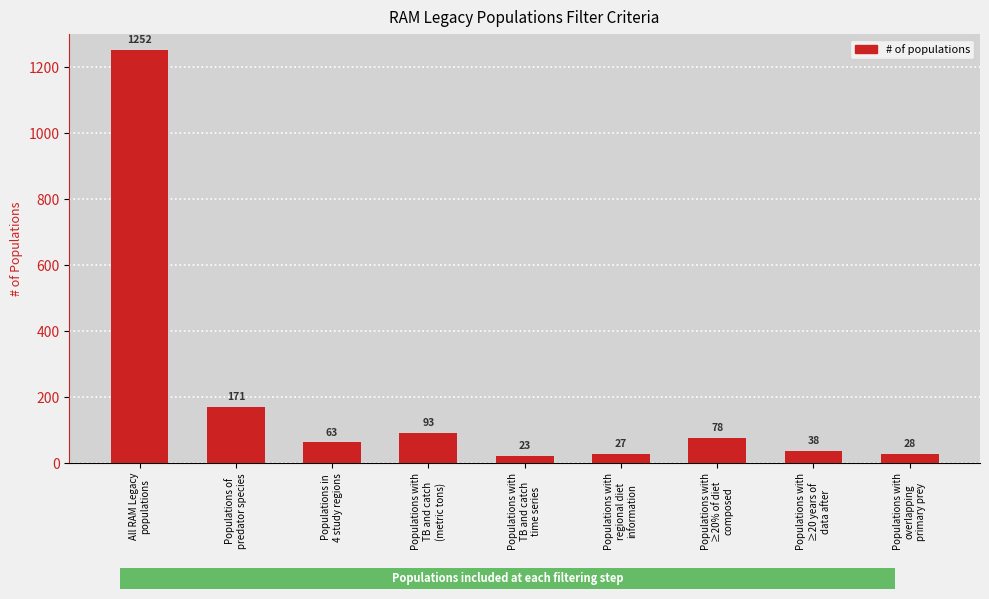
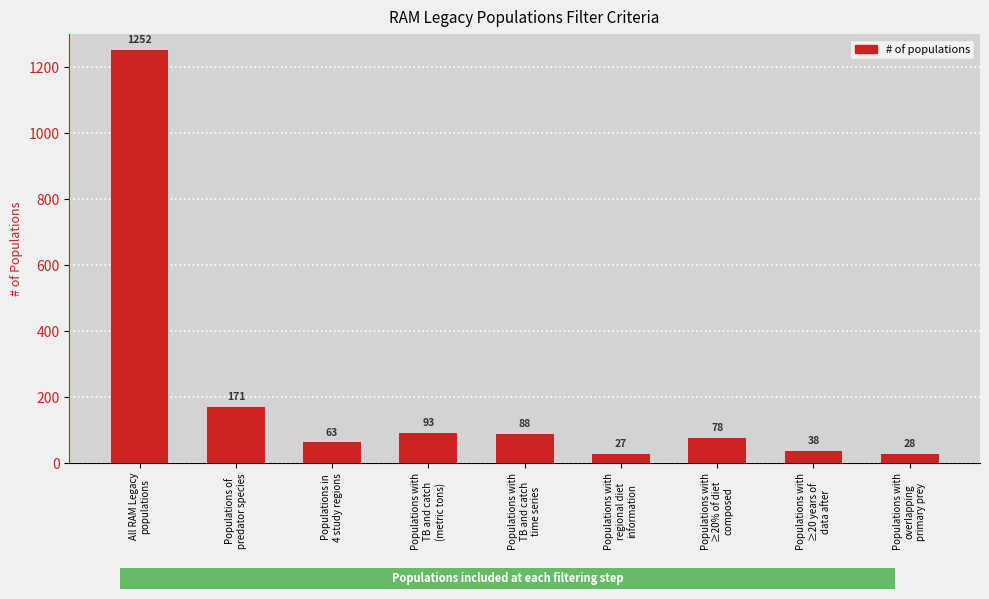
Populations with TB and catch time series: 23 -> 88
